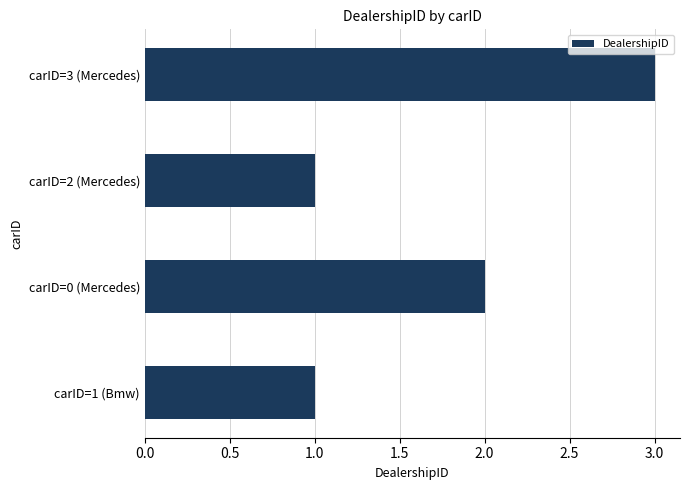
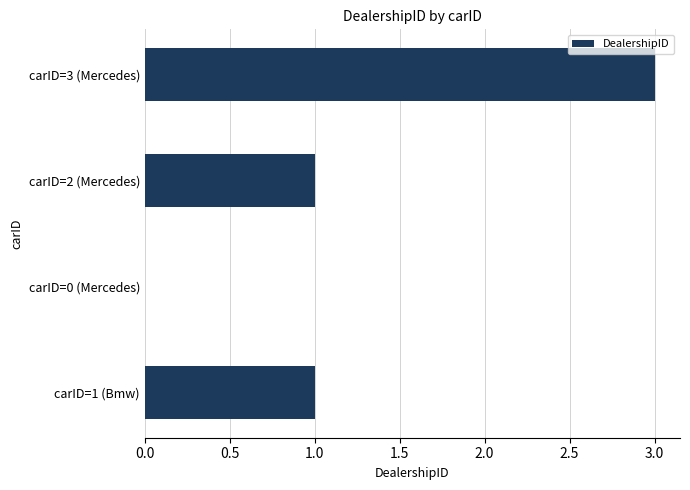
carID=0 (Mercedes): 2 -> 0
